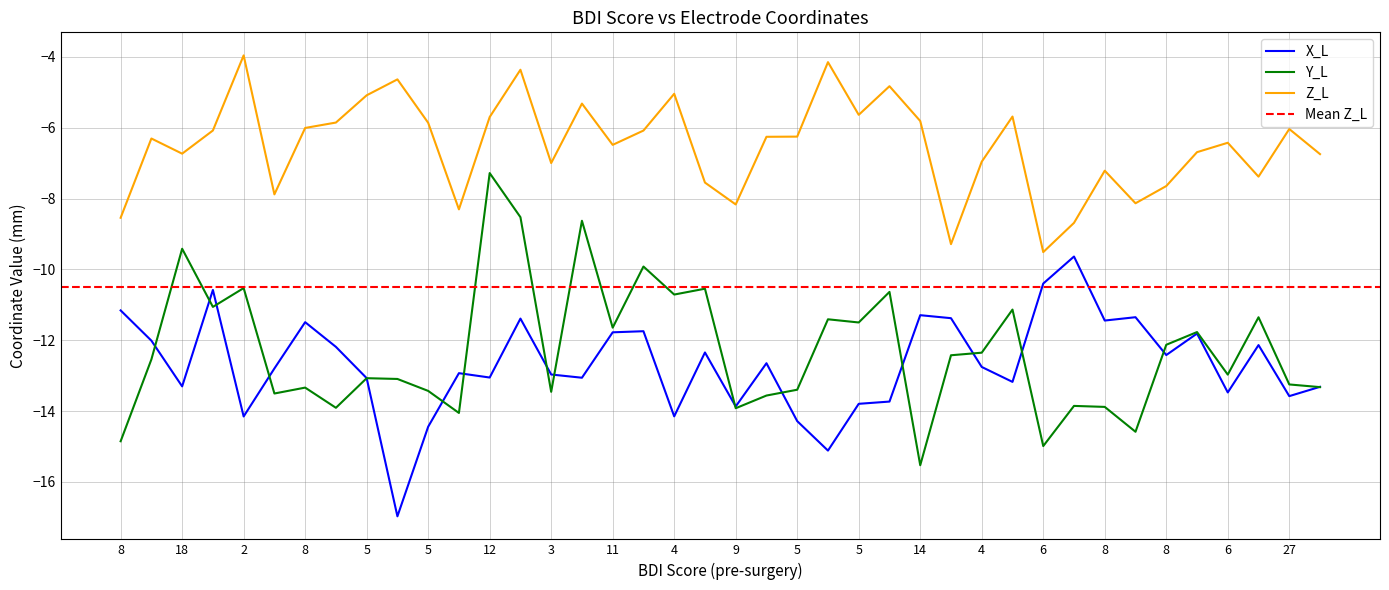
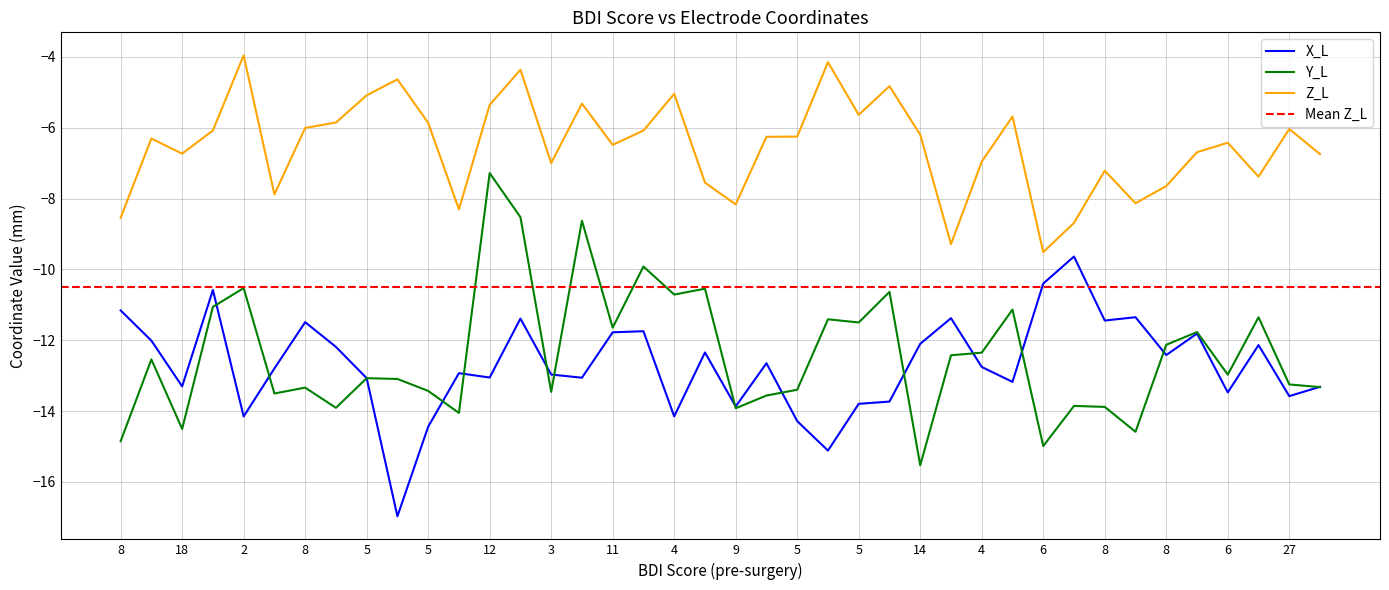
Y_L, 18: -9.4 -> -14.5
Z_L, 12: -5.7 -> -5.4
X_L, 14: -11.3 -> -12.1
Z_L, 14: -5.8 -> -6.2
